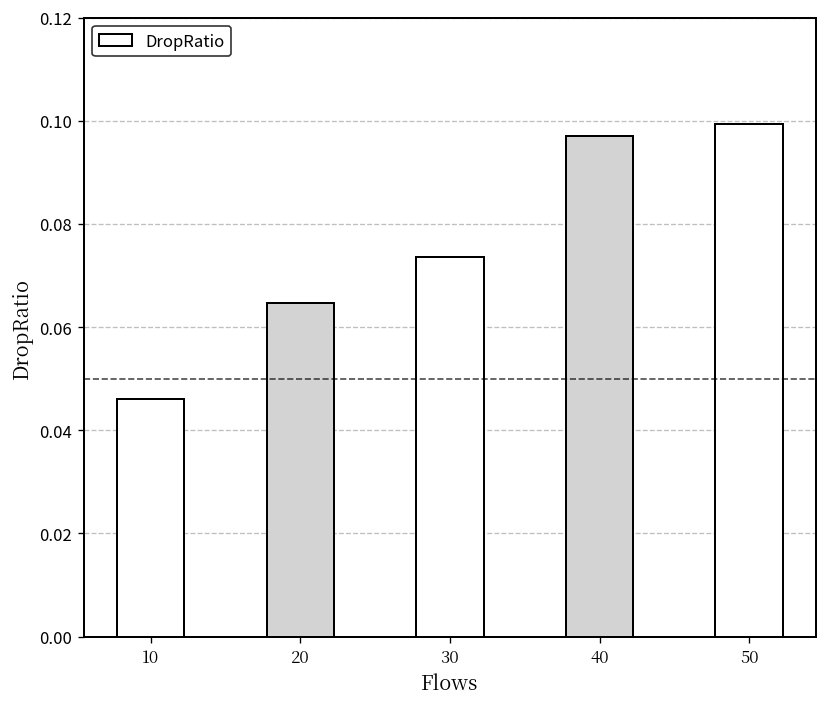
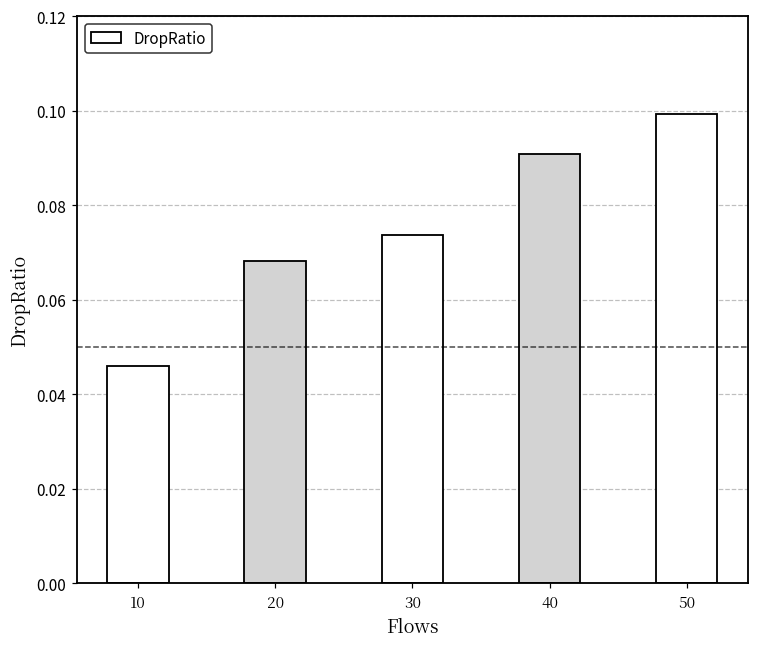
20: 0.065 -> 0.068
40: 0.097 -> 0.091
